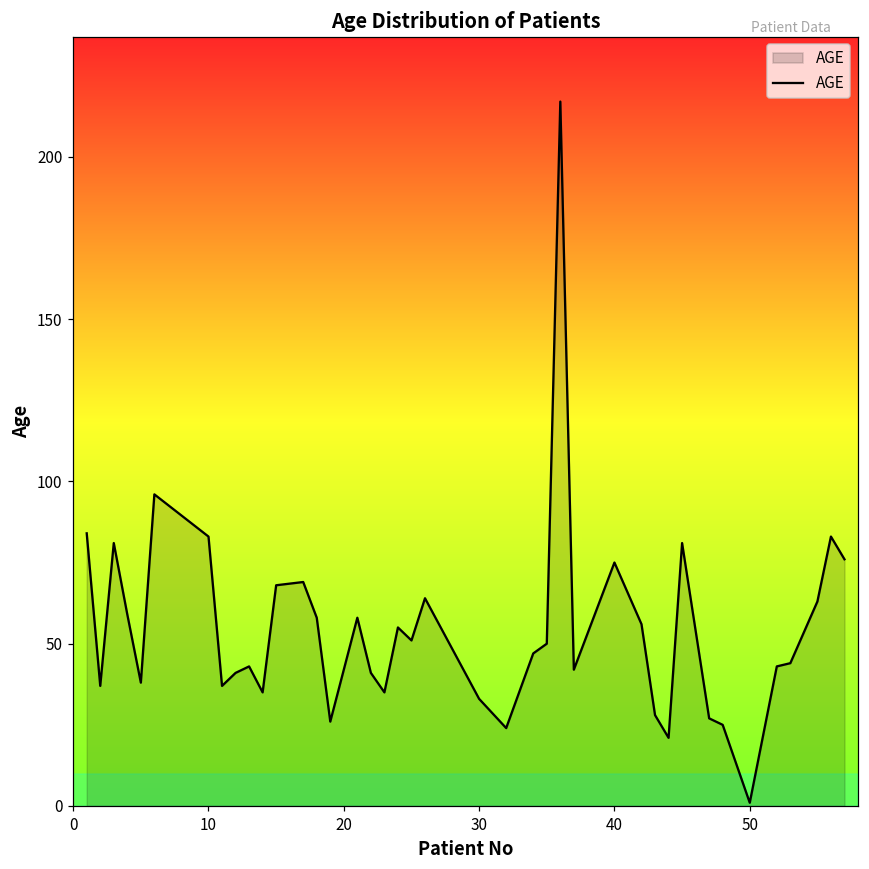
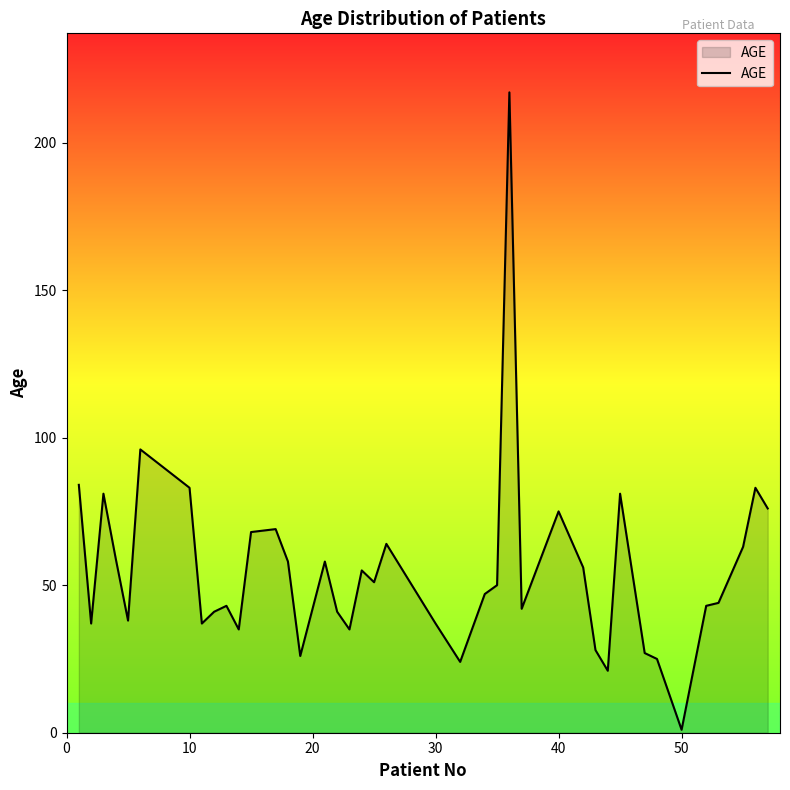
30: 33 -> 37
